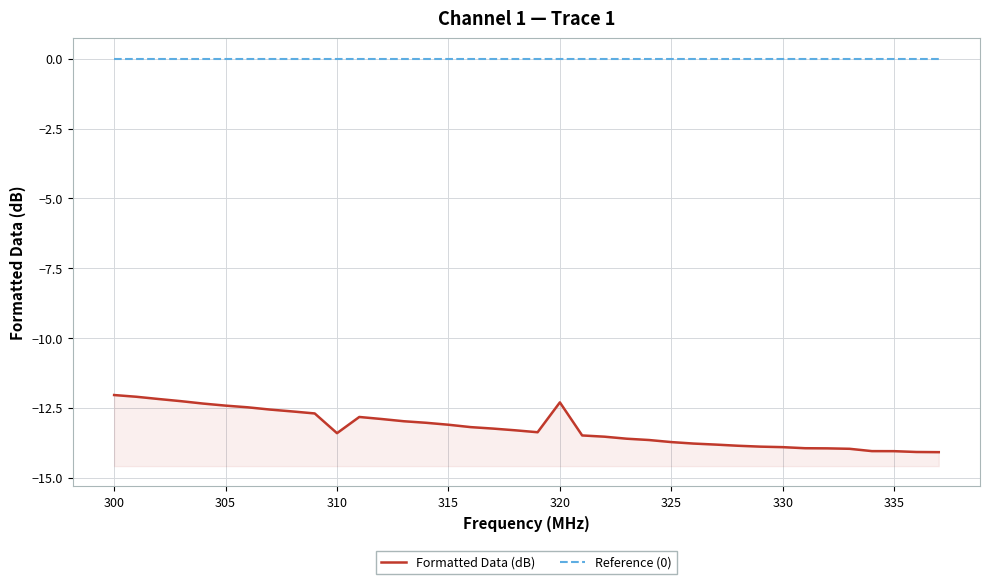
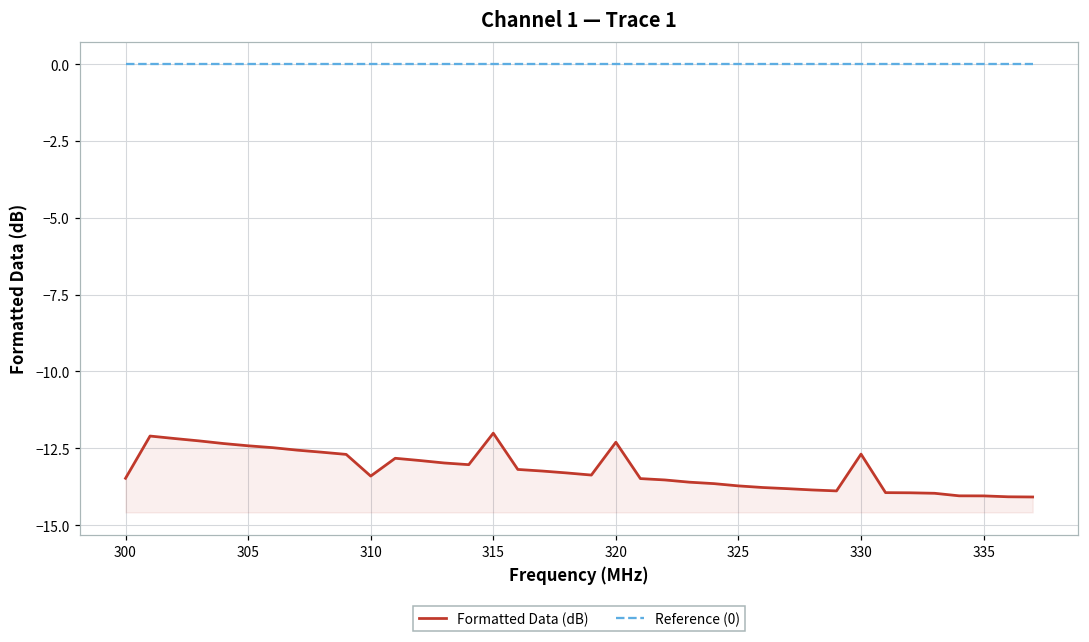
Formatted Data (dB), 300: -12.0 -> -13.5
Formatted Data (dB), 315: -13.1 -> -12.0
Formatted Data (dB), 330: -13.9 -> -12.7
